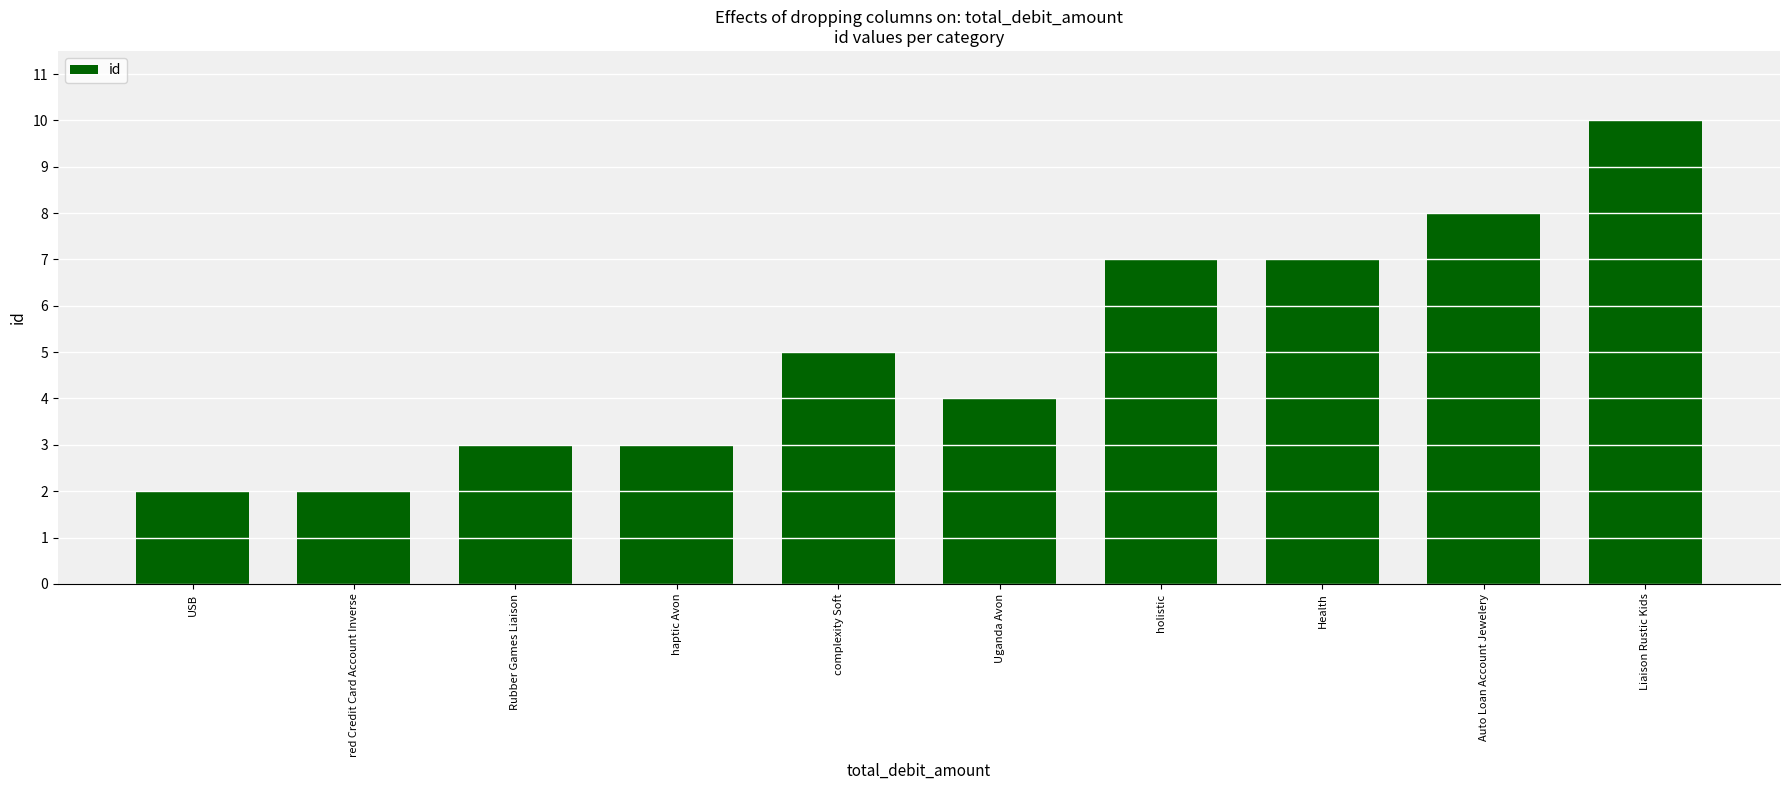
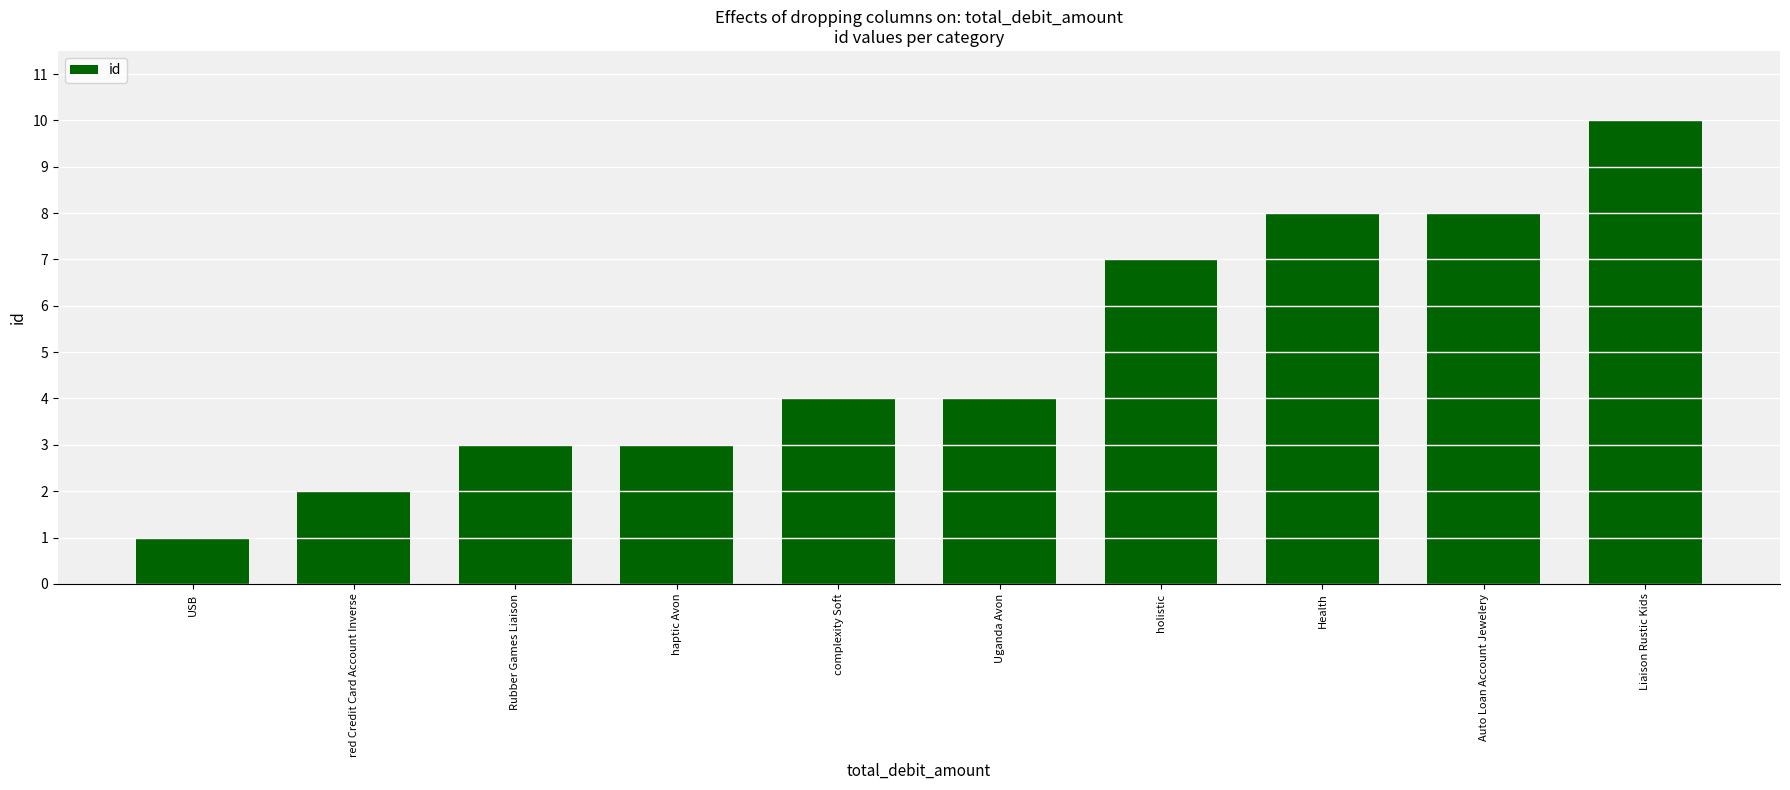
USB: 2 -> 1
complexity Soft: 5 -> 4
Health: 7 -> 8
